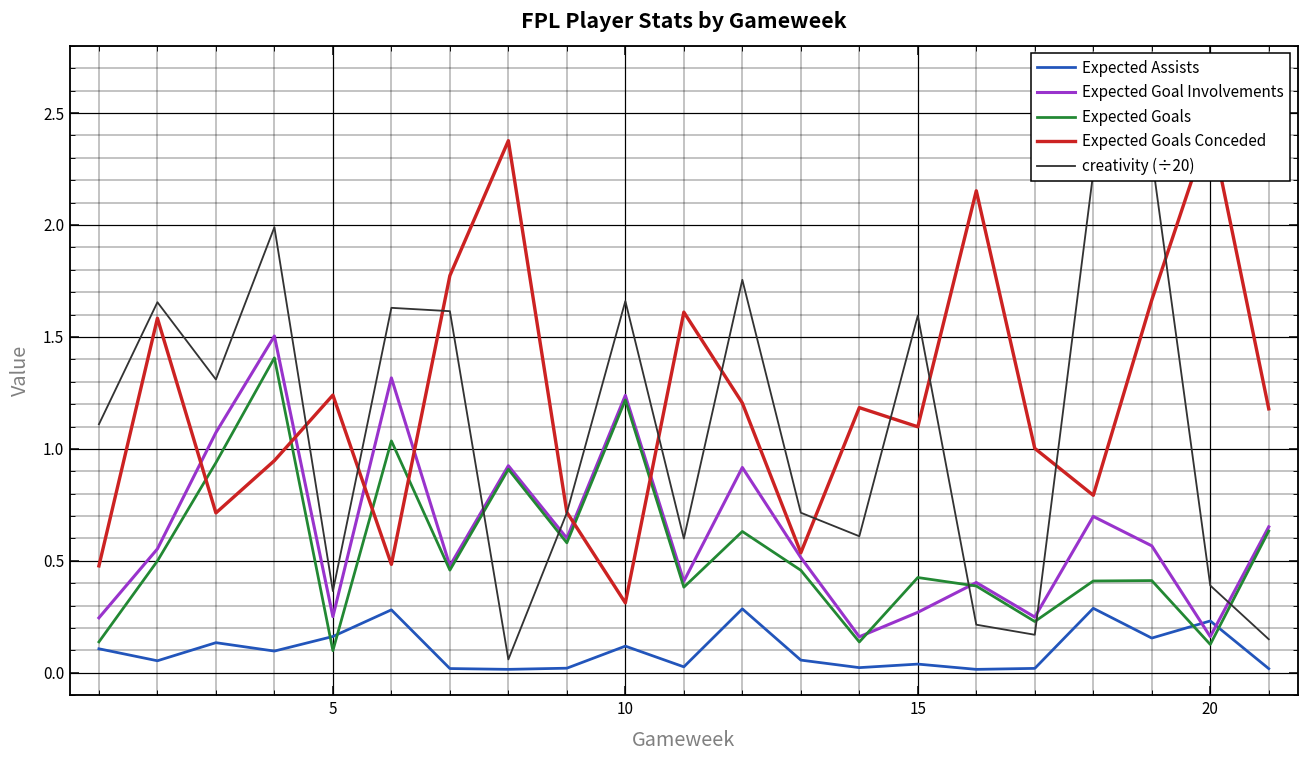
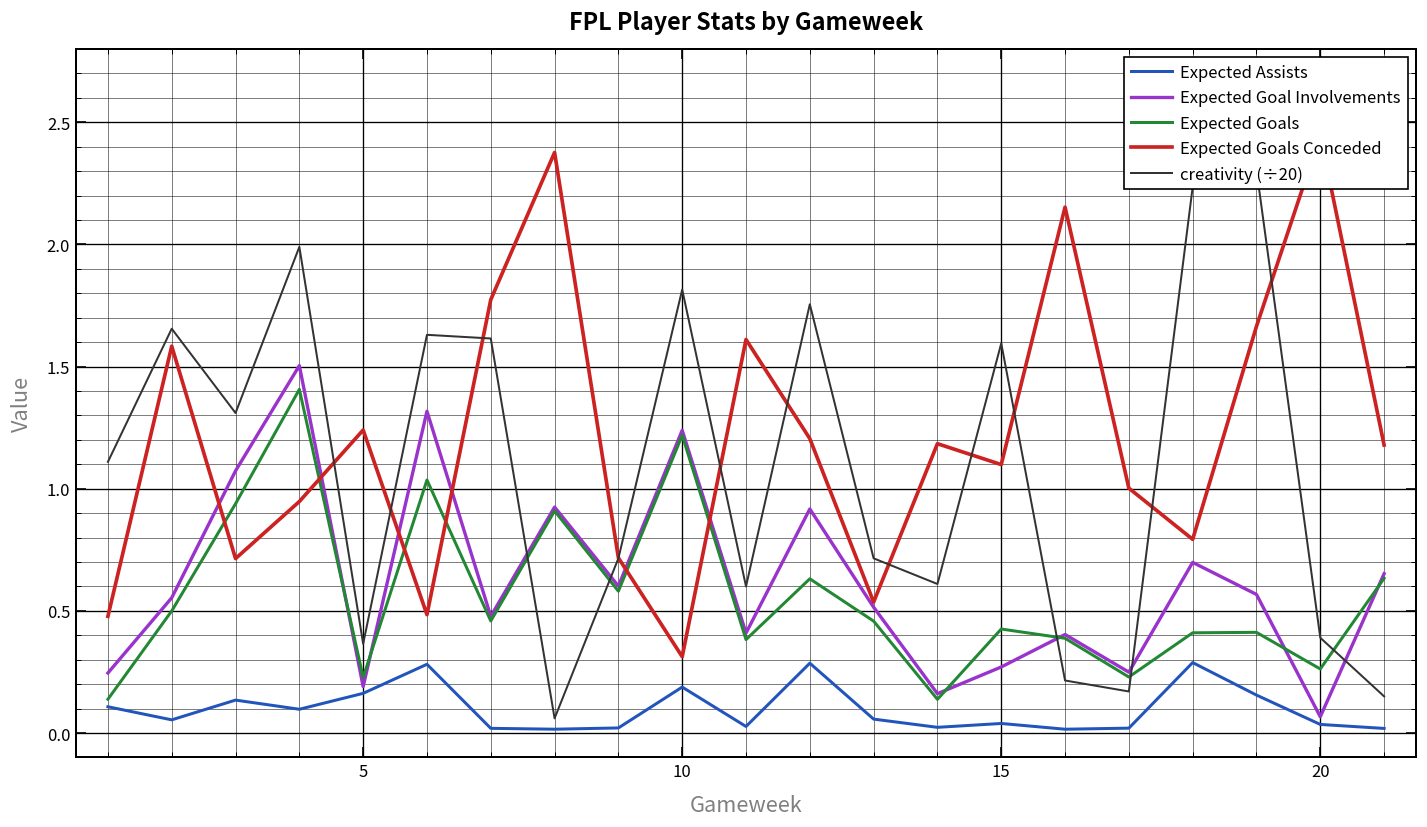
Expected Goal Involvements, 5: 0.25 -> 0.19
Expected Goals, 5: 0.10 -> 0.23
Expected Assists, 10: 0.12 -> 0.19
creativity (÷20), 10: 1.66 -> 1.82
Expected Assists, 20: 0.23 -> 0.04
Expected Goal Involvements, 20: 0.16 -> 0.07
Expected Goals, 20: 0.13 -> 0.26
